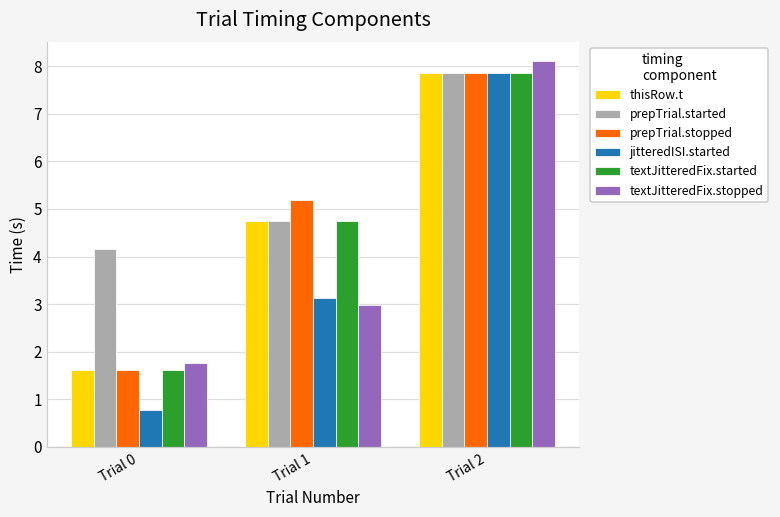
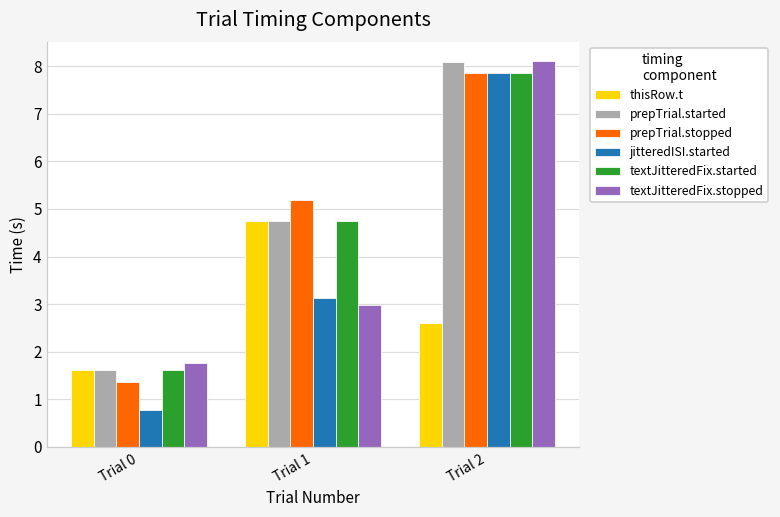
prepTrial.started, Trial 0: 4.2 -> 1.6
prepTrial.stopped, Trial 0: 1.6 -> 1.4
thisRow.t, Trial 2: 7.9 -> 2.6
prepTrial.started, Trial 2: 7.9 -> 8.1
